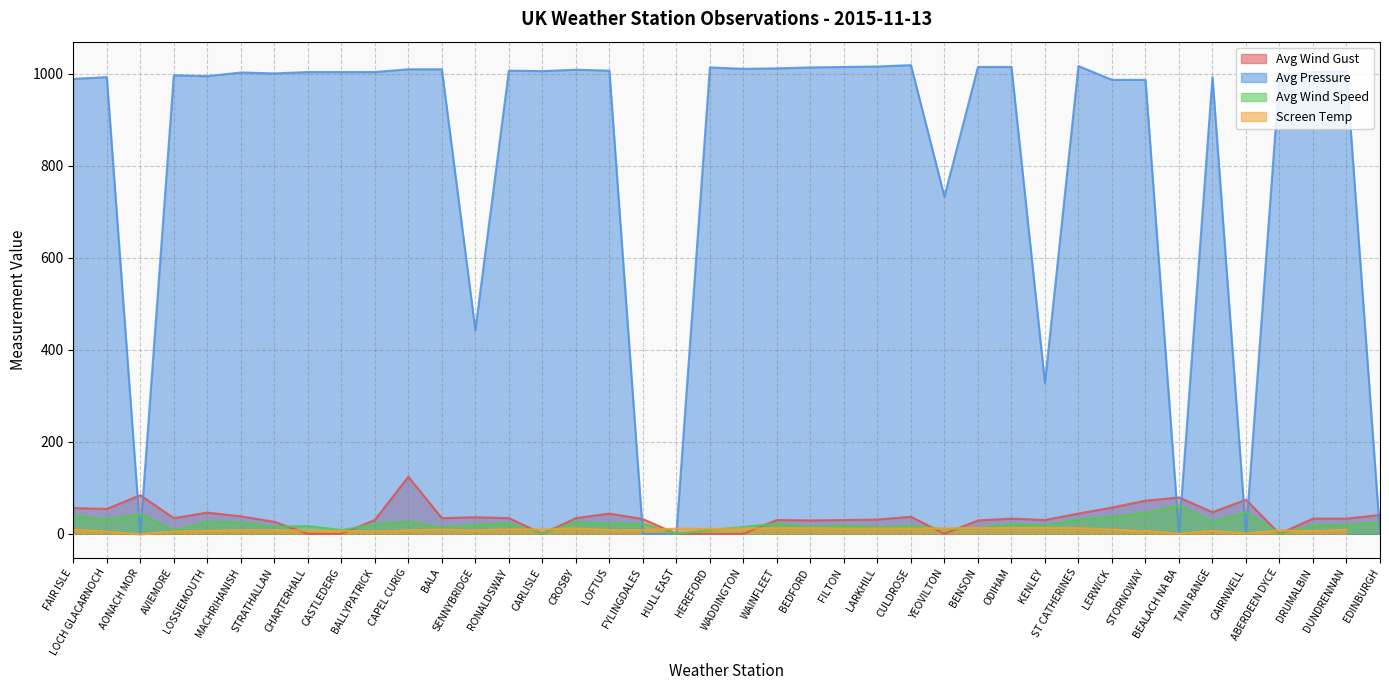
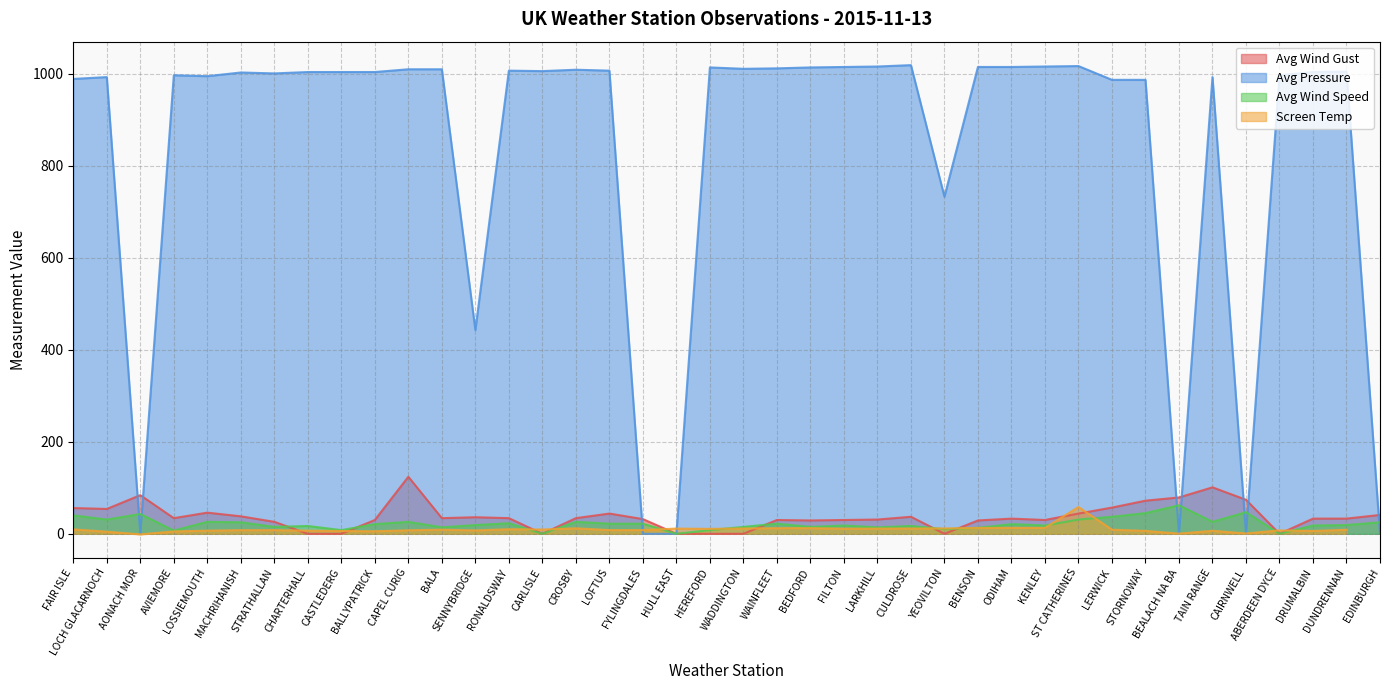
Avg Pressure, KENLEY: 330 -> 1020
Screen Temp, ST CATHERINES: 10 -> 60
Avg Wind Gust, TAIN RANGE: 50 -> 100
